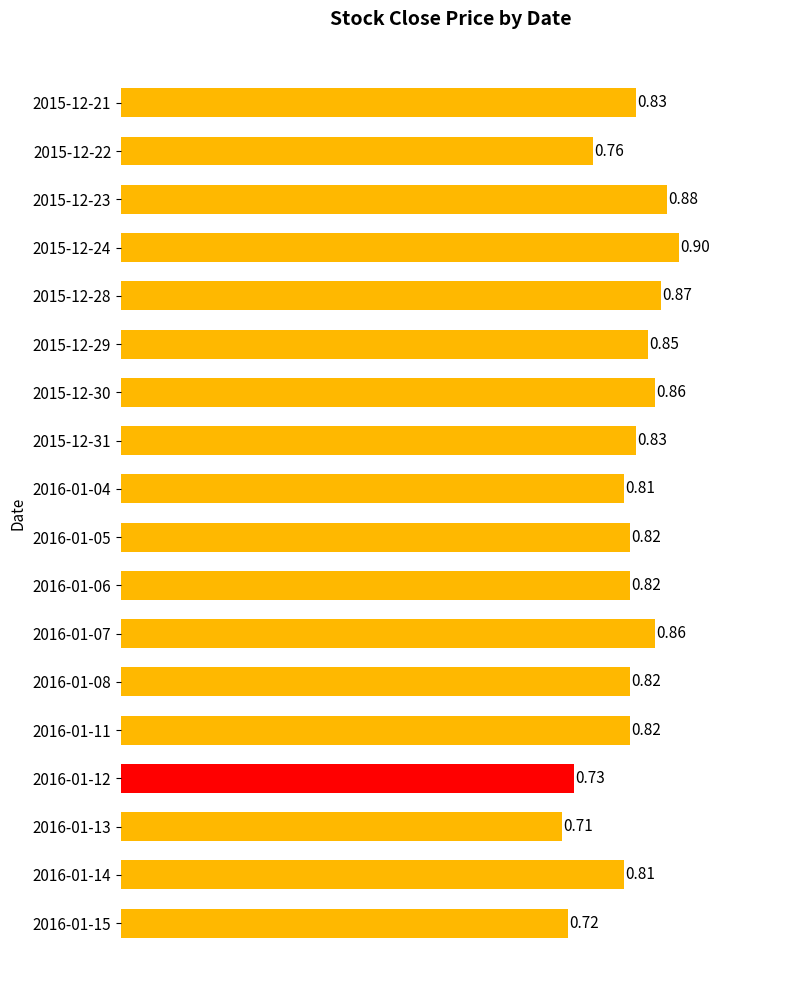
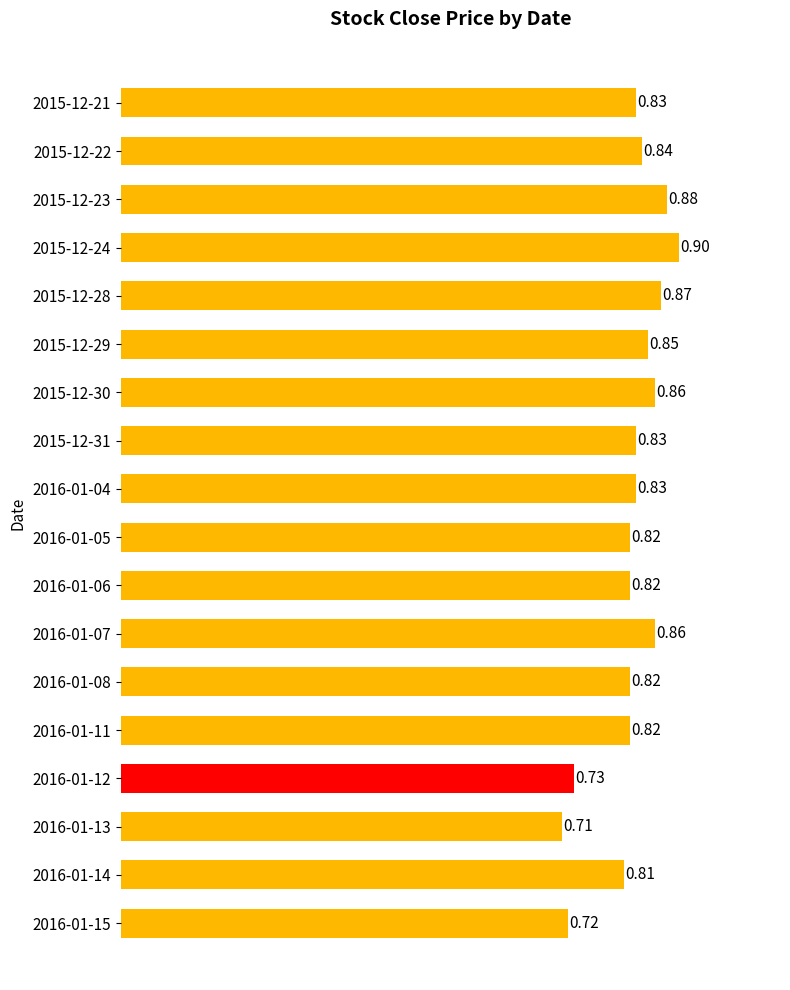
2015-12-22: 0.76 -> 0.84
2016-01-04: 0.81 -> 0.83
